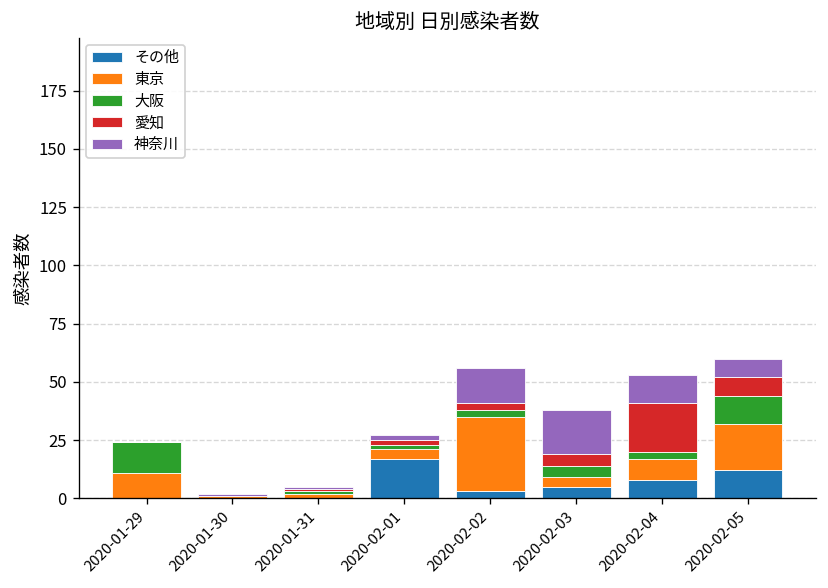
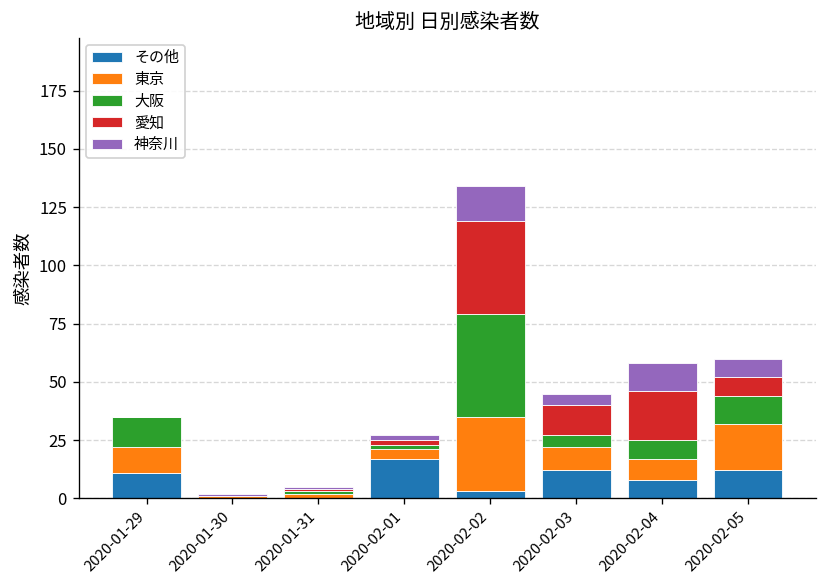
その他, 2020-01-29: 0 -> 11
大阪, 2020-02-02: 3 -> 44
愛知, 2020-02-02: 3 -> 40
その他, 2020-02-03: 5 -> 12
東京, 2020-02-03: 4 -> 10
愛知, 2020-02-03: 5 -> 13
神奈川, 2020-02-03: 19 -> 5
大阪, 2020-02-04: 3 -> 8
